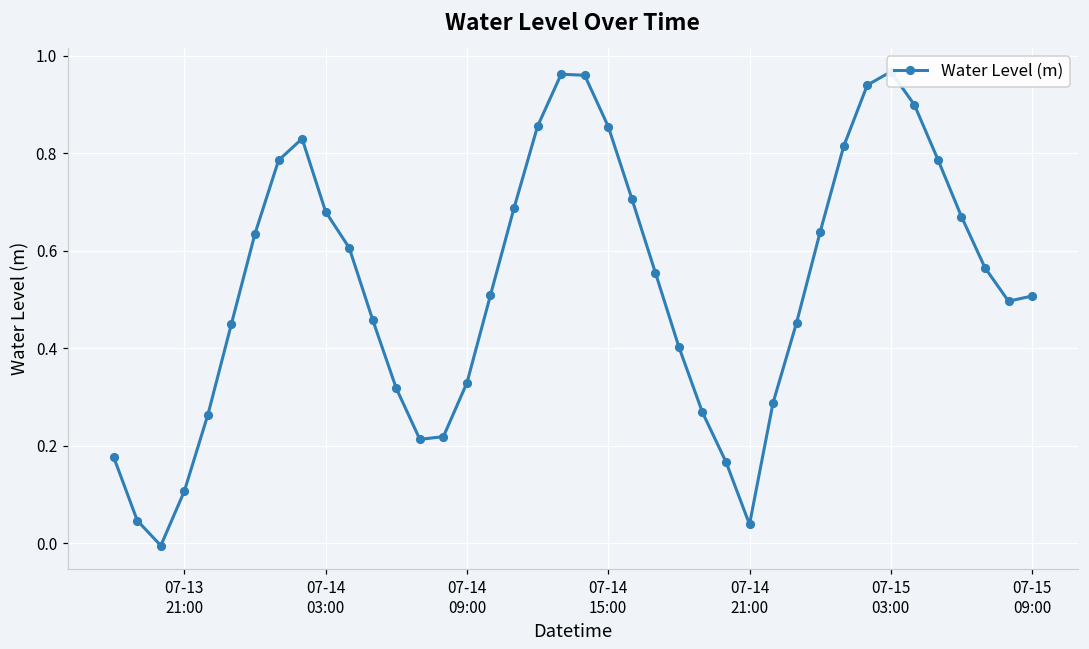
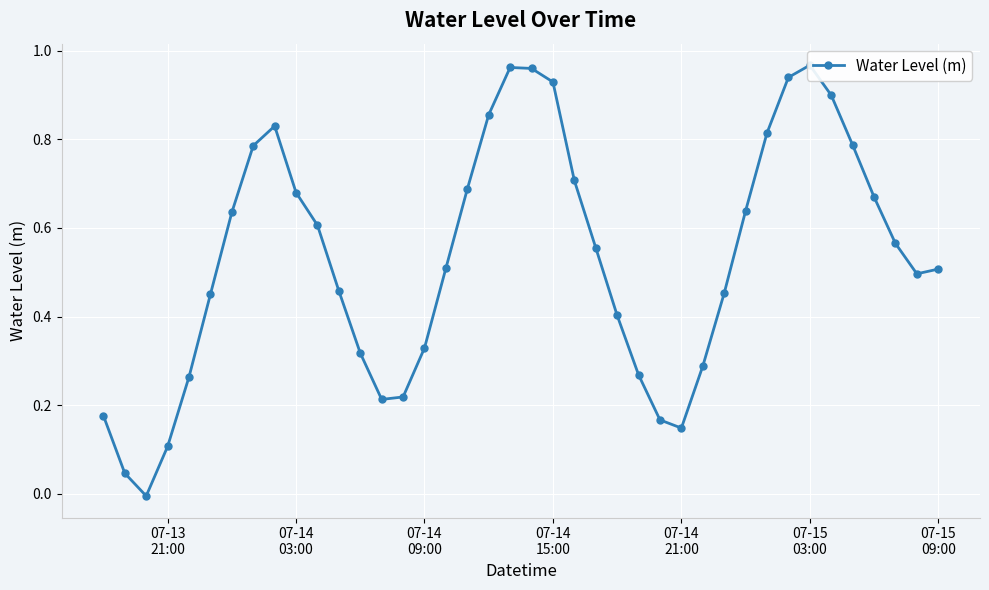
07-14 15:00: 0.85 -> 0.93
07-14 21:00: 0.04 -> 0.15
